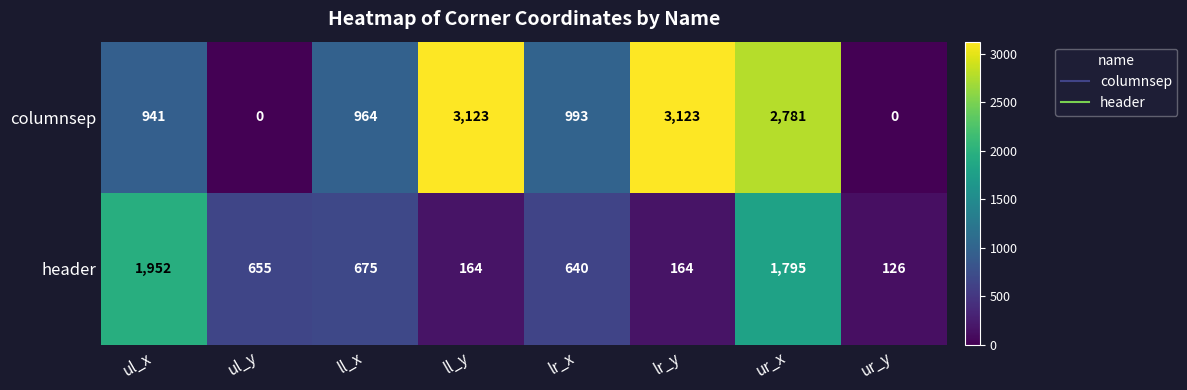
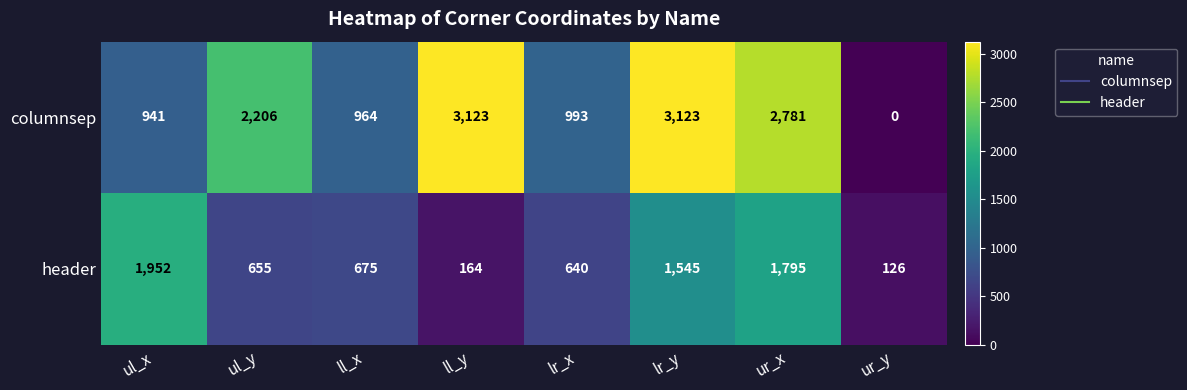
columnsep, ul_y: 0 -> 2,206
header, lr_y: 164 -> 1,545
